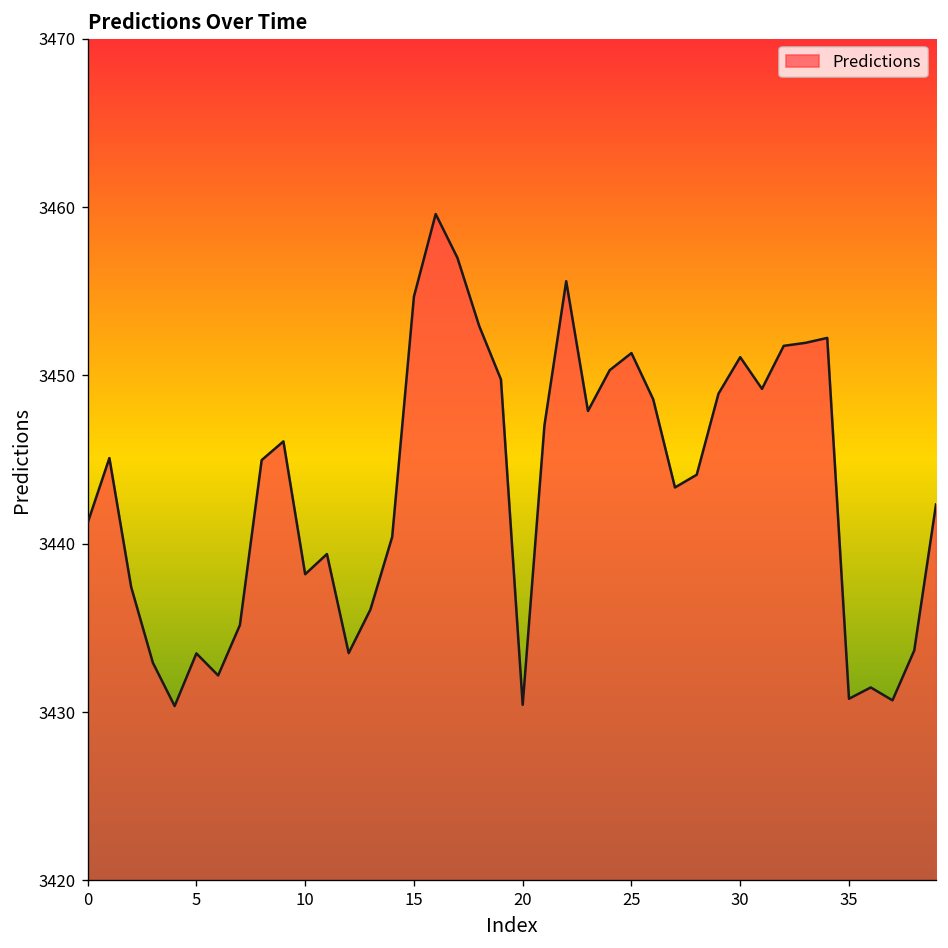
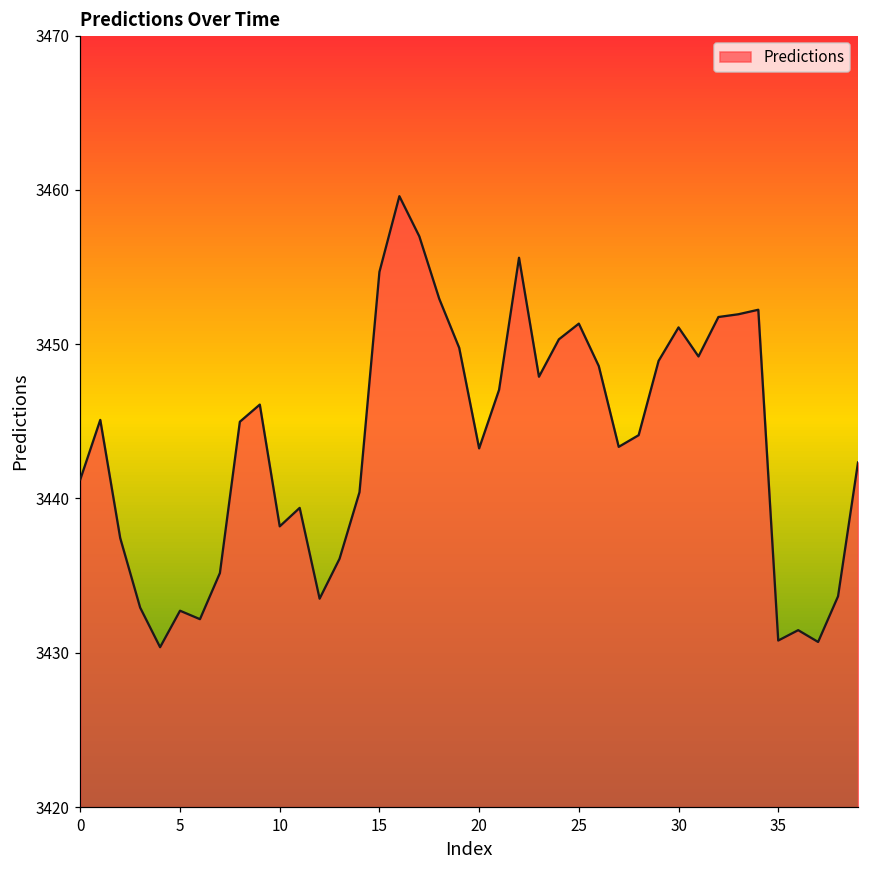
5: 3433.5 -> 3432.7
20: 3430.4 -> 3443.2
